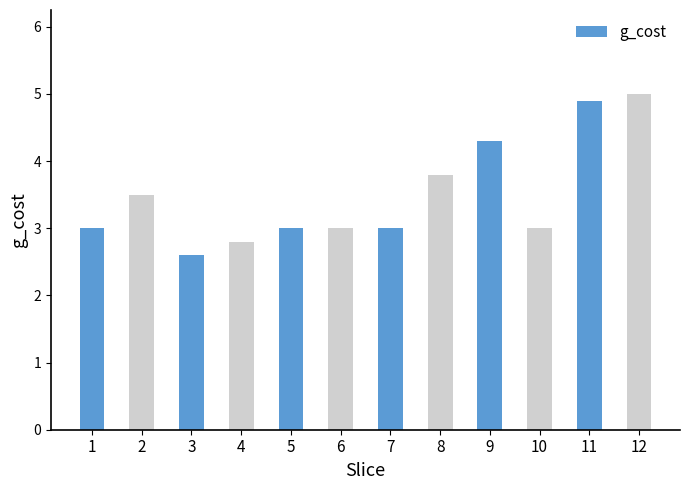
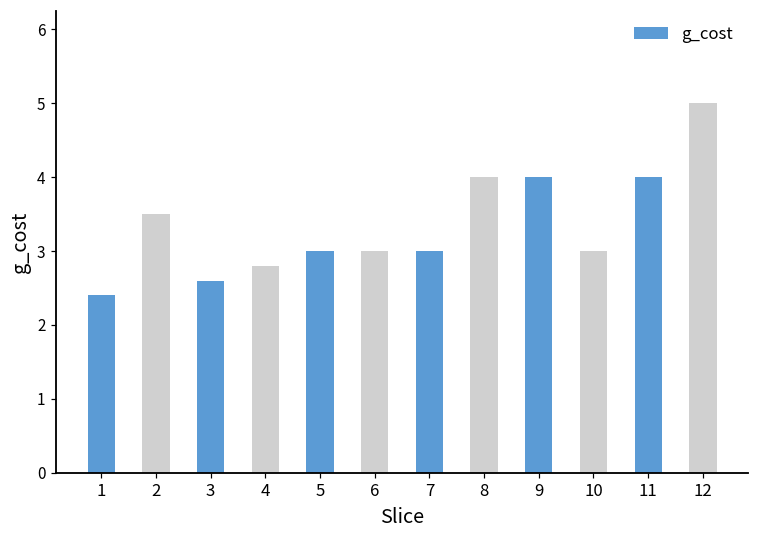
1: 3.0 -> 2.4
8: 3.8 -> 4.0
9: 4.3 -> 4.0
11: 4.9 -> 4.0
